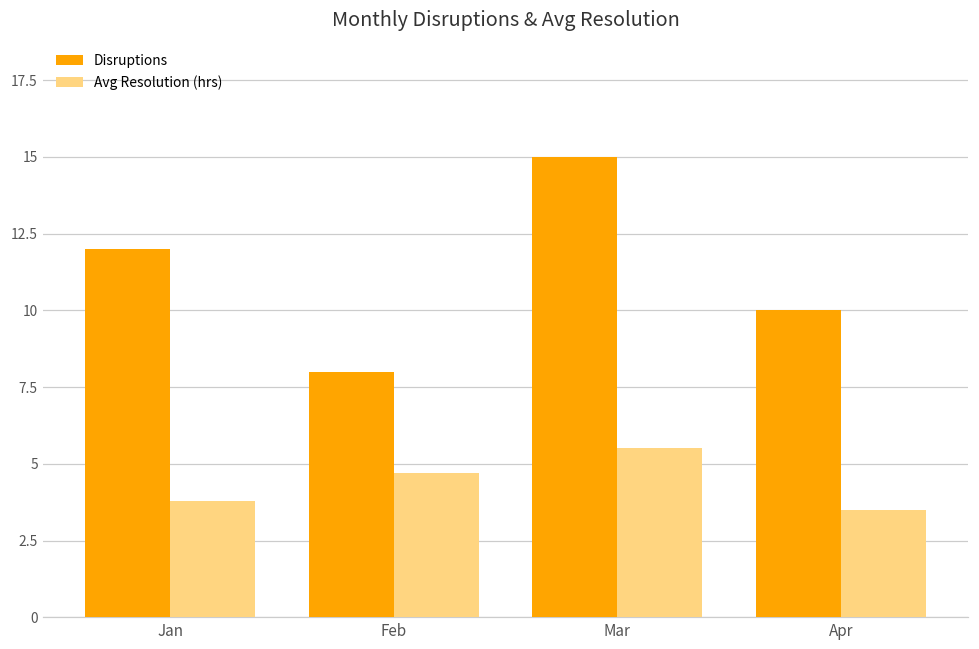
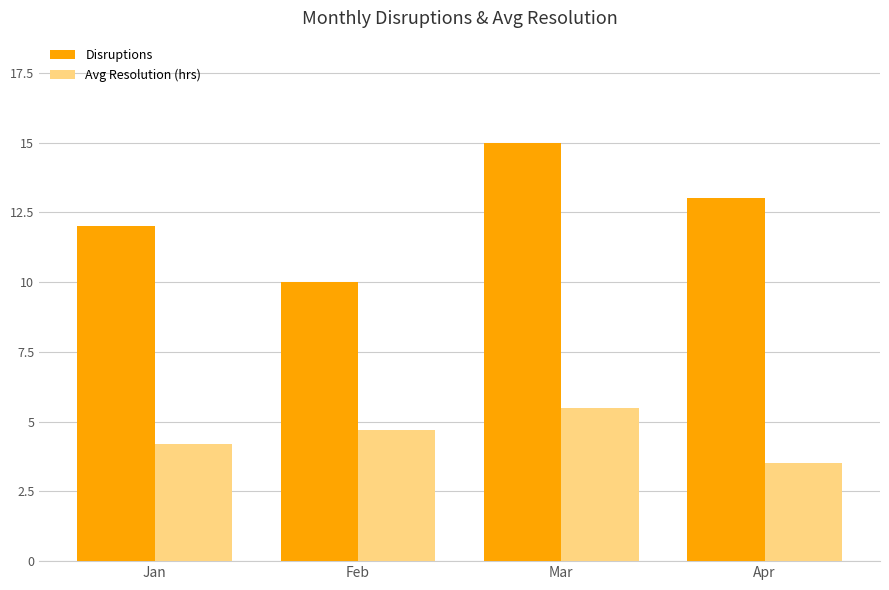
Avg Resolution (hrs), Jan: 3.8 -> 4.2
Disruptions, Feb: 8 -> 10
Disruptions, Apr: 10 -> 13
